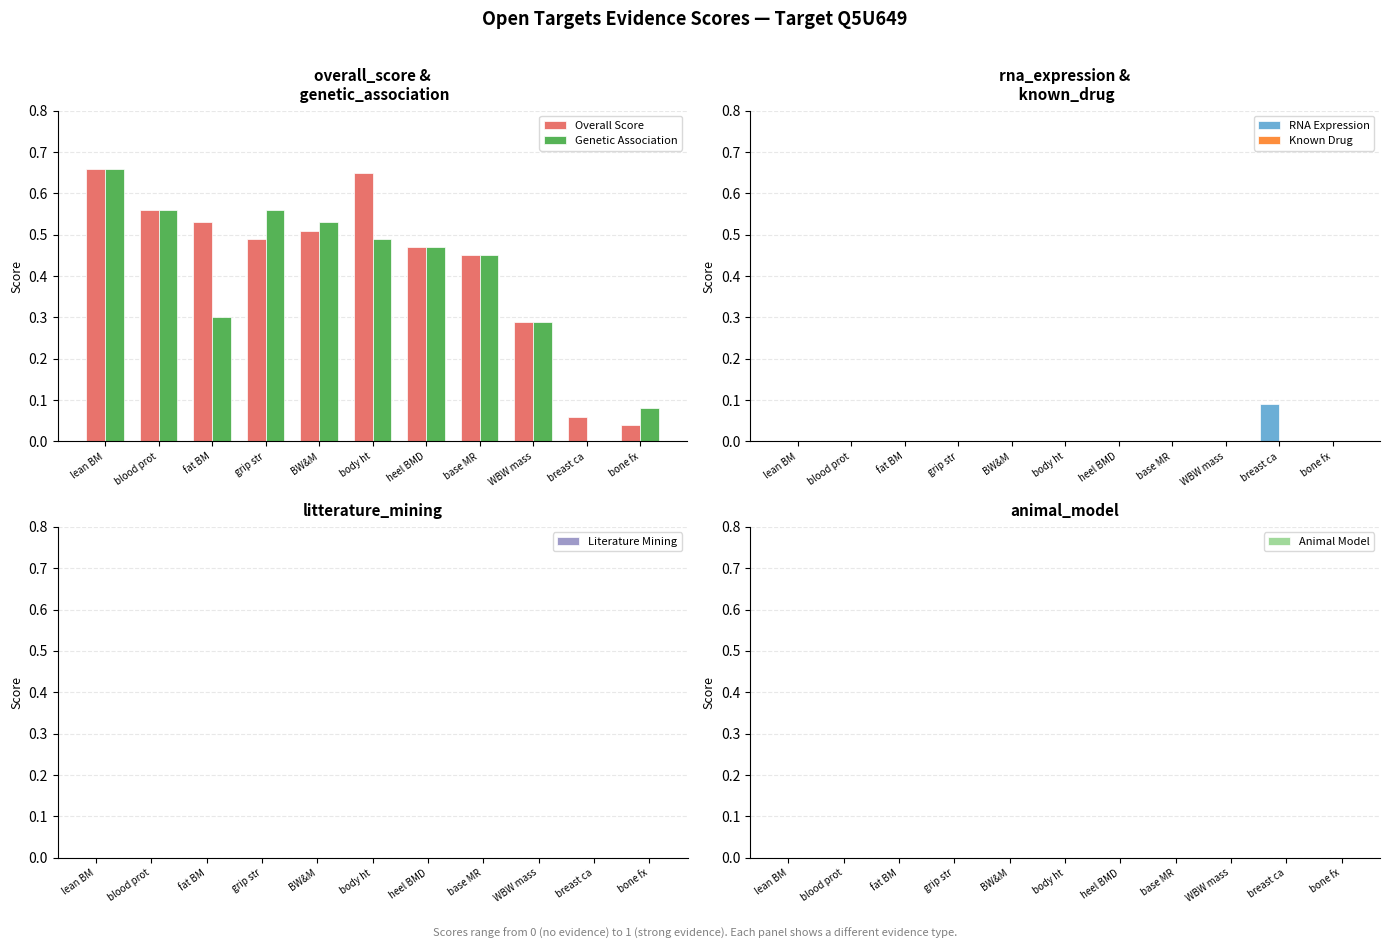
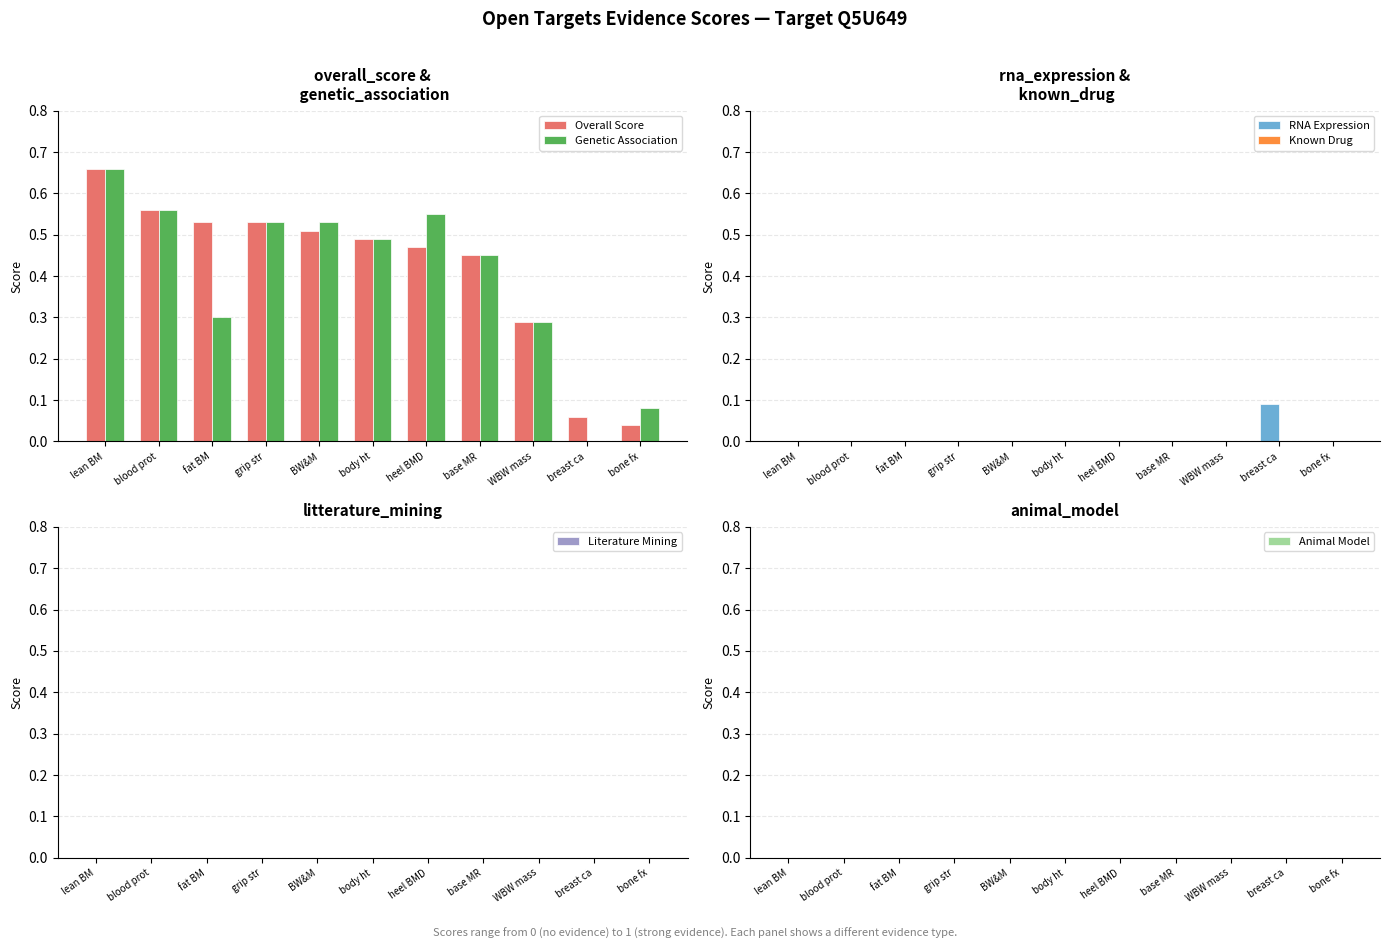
overall_score & genetic_association, Overall Score, grip str: 0.49 -> 0.53
overall_score & genetic_association, Genetic Association, grip str: 0.56 -> 0.53
overall_score & genetic_association, Overall Score, body ht: 0.65 -> 0.49
overall_score & genetic_association, Genetic Association, heel BMD: 0.47 -> 0.55
